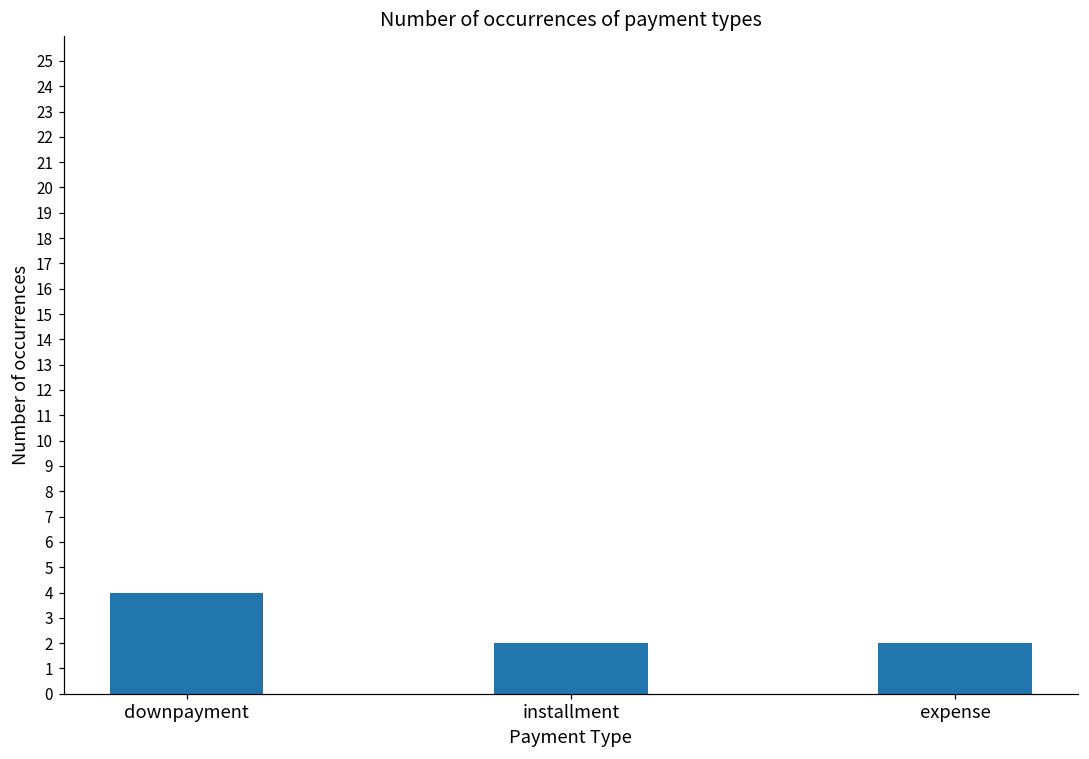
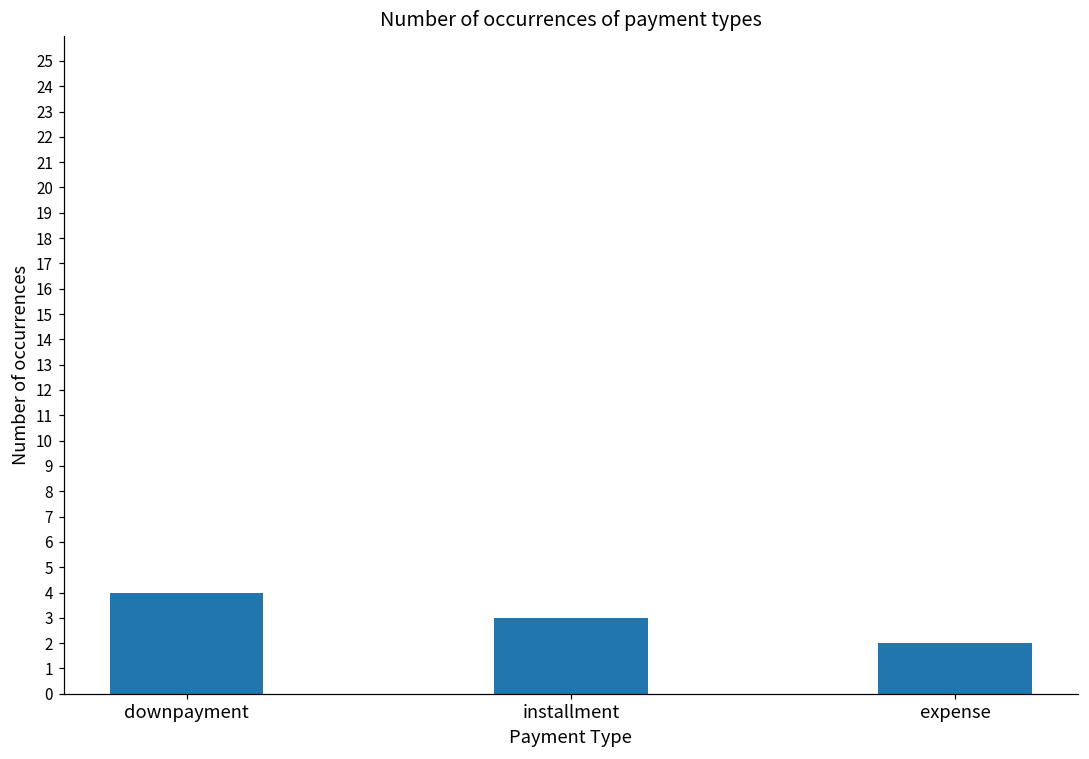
installment: 2 -> 3
